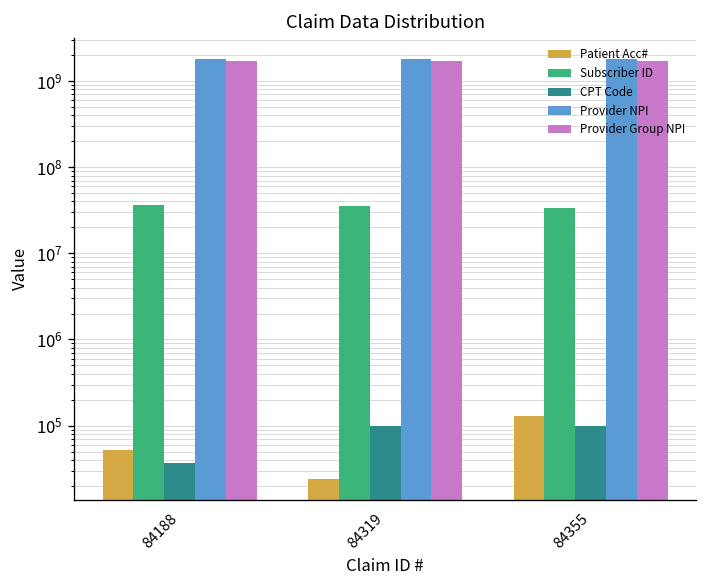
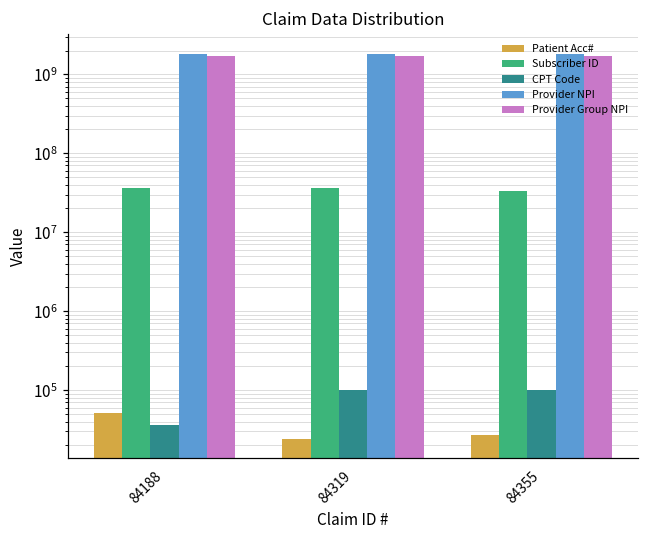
Patient Acc#, 84355: 130000 -> 27000
